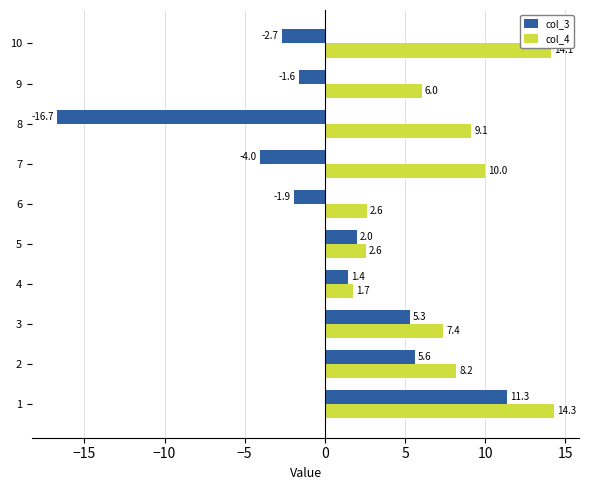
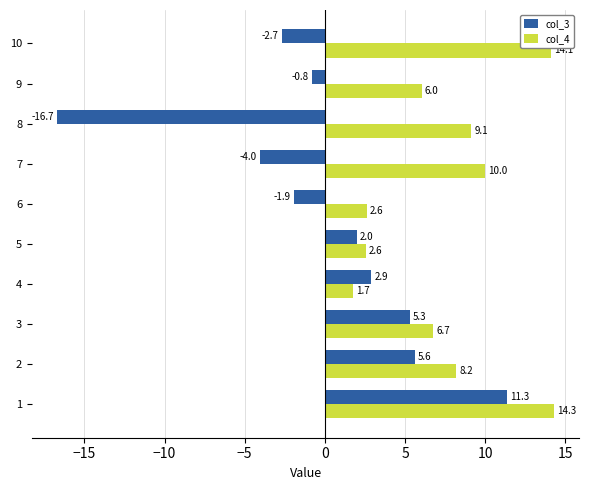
col_3, 9: -1.6 -> -0.8
col_3, 4: 1.4 -> 2.9
col_4, 3: 7.4 -> 6.7
